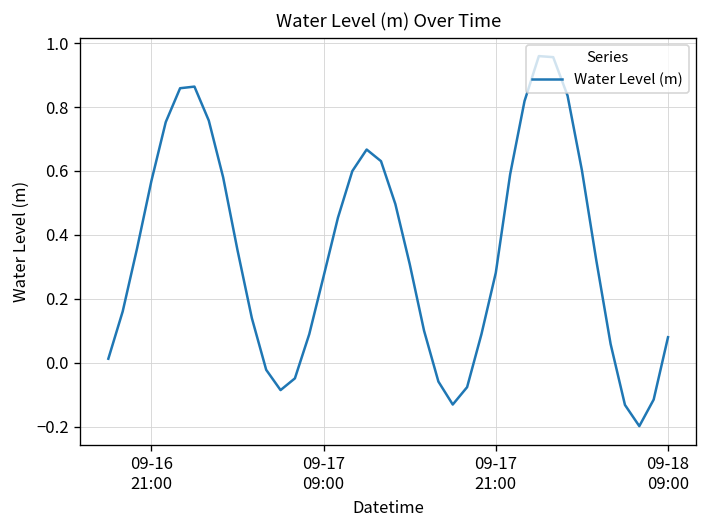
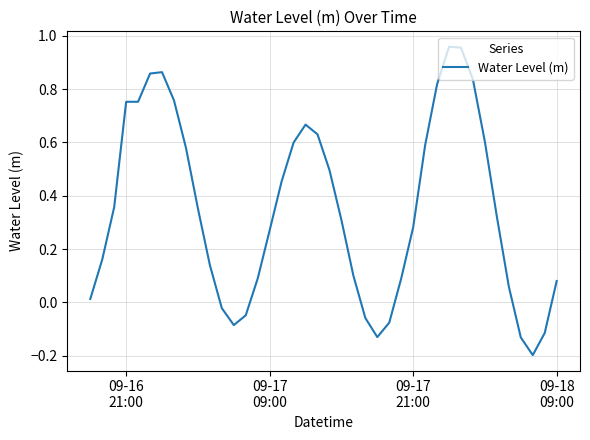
09-16 21:00: 0.57 -> 0.75
